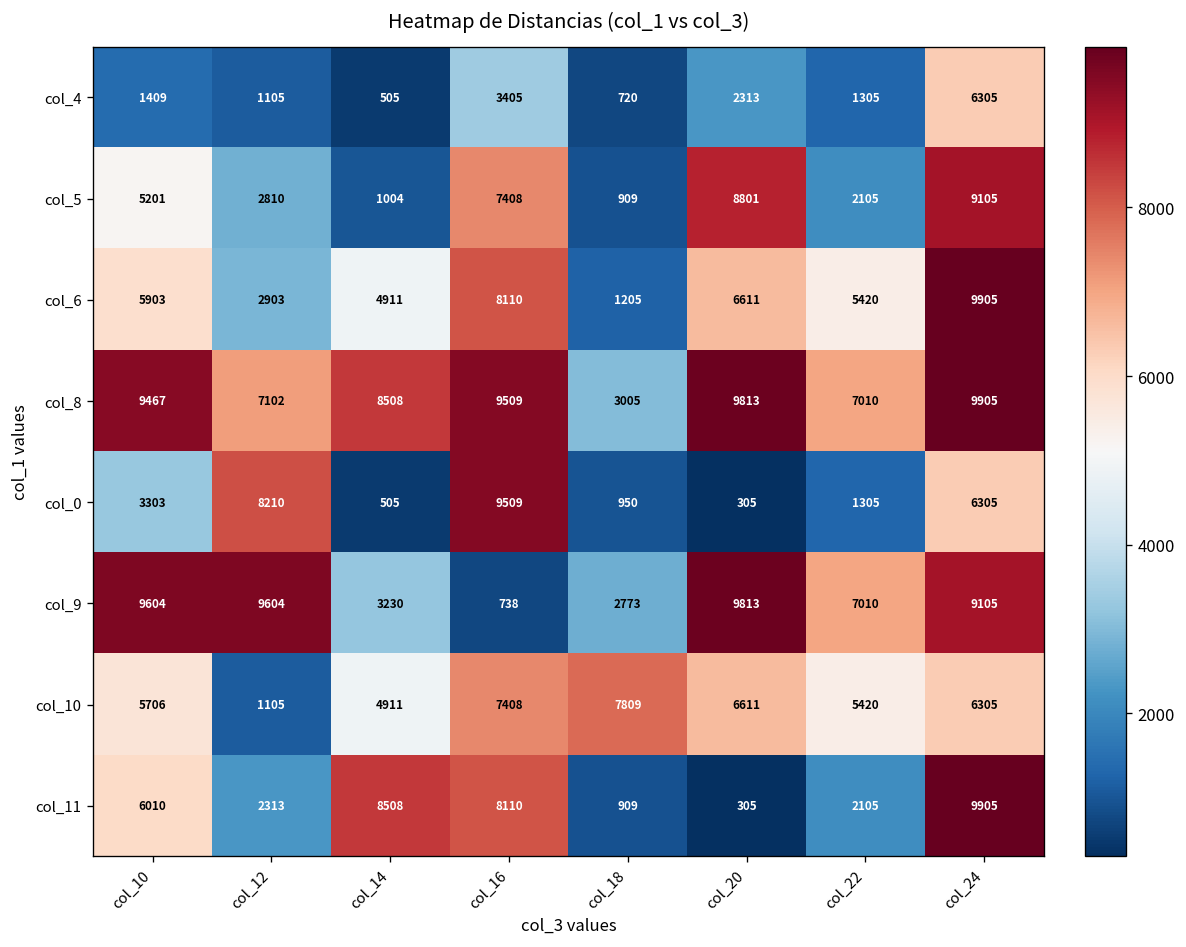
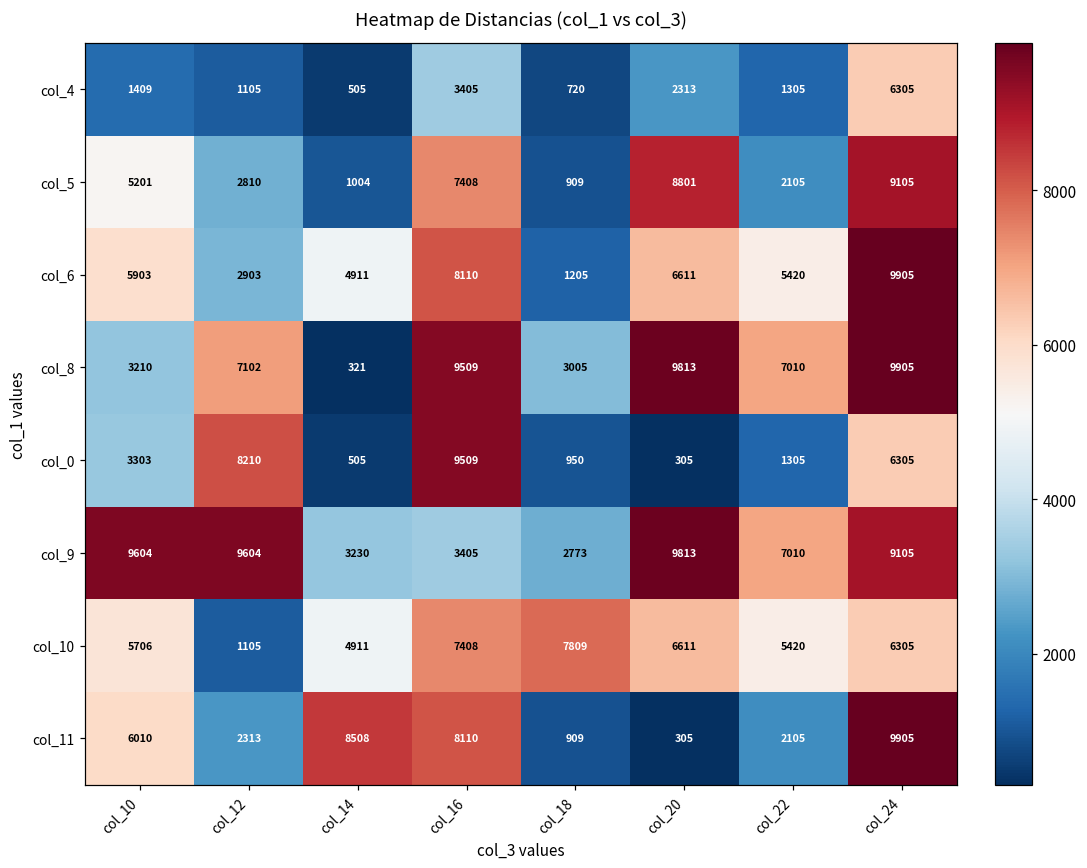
col_8, col_10: 9467 -> 3210
col_8, col_14: 8508 -> 321
col_9, col_16: 738 -> 3405
